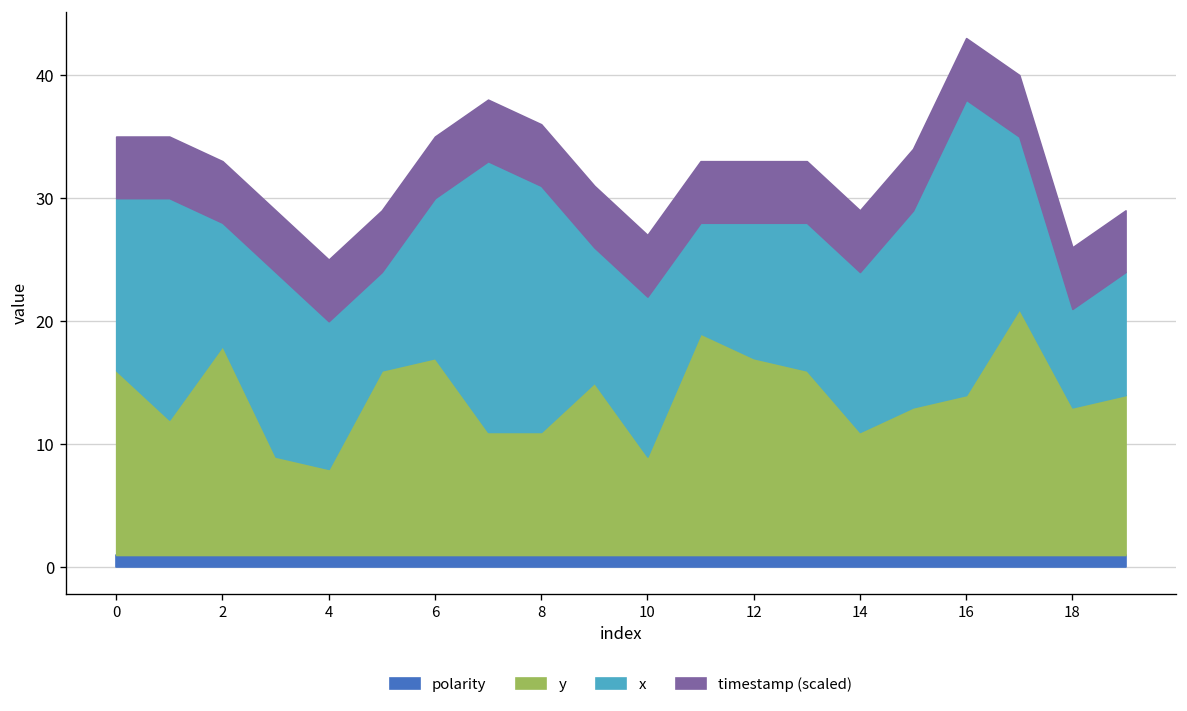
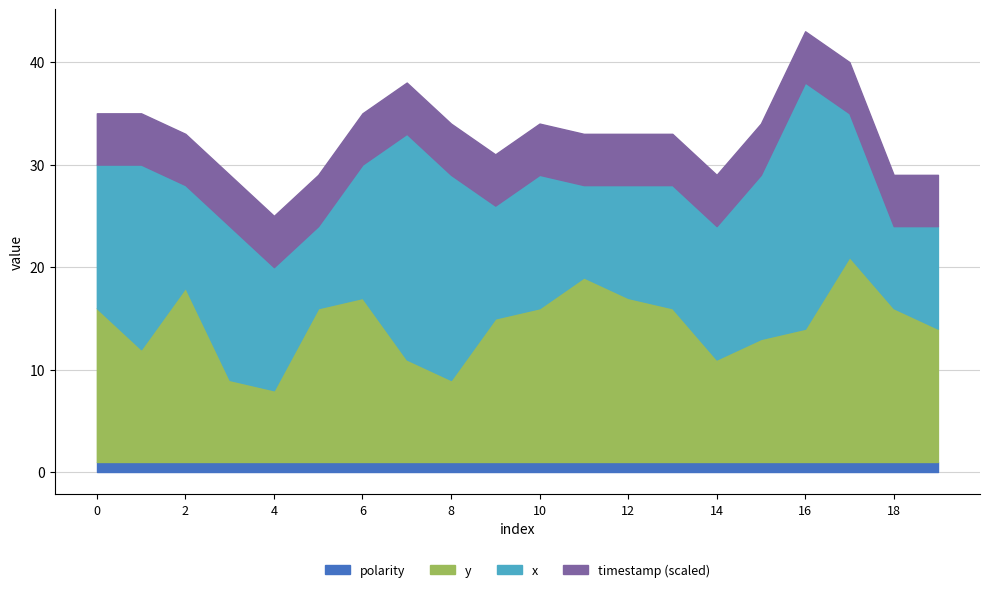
y, 8: 10.0 -> 8.0
y, 10: 8.0 -> 15.0
y, 18: 12.0 -> 15.0
